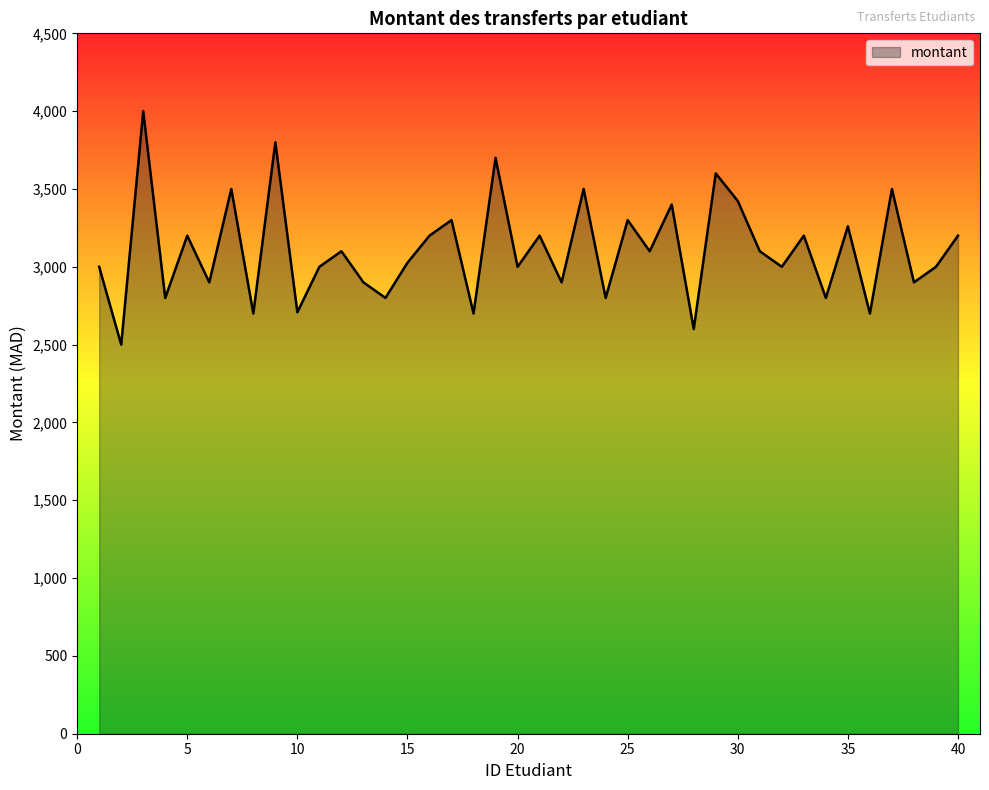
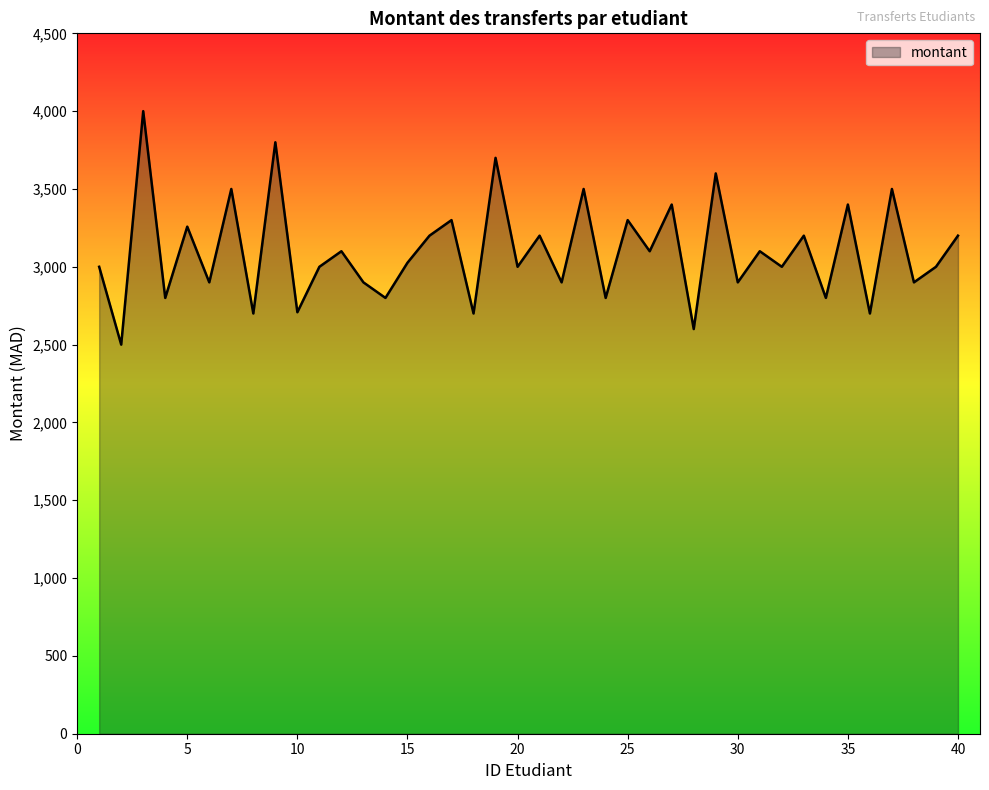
5: 3,200 -> 3,260
30: 3,420 -> 2,900
35: 3,260 -> 3,400
